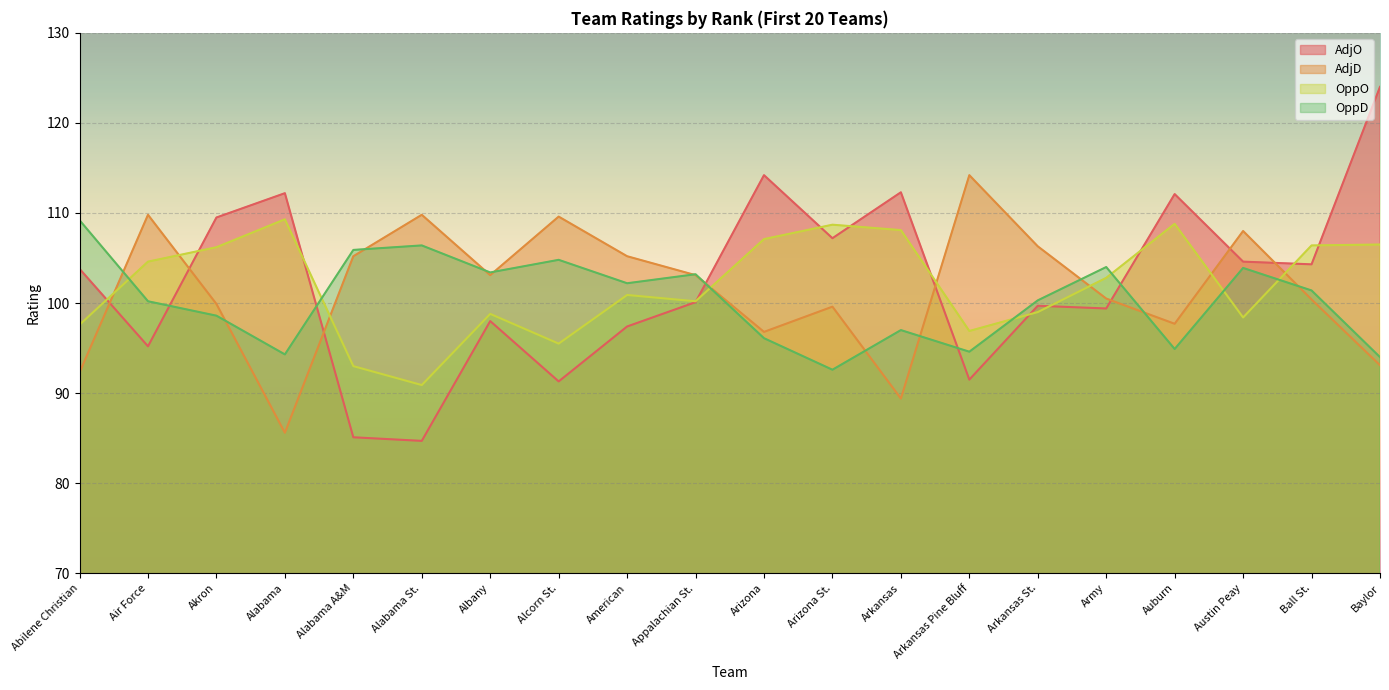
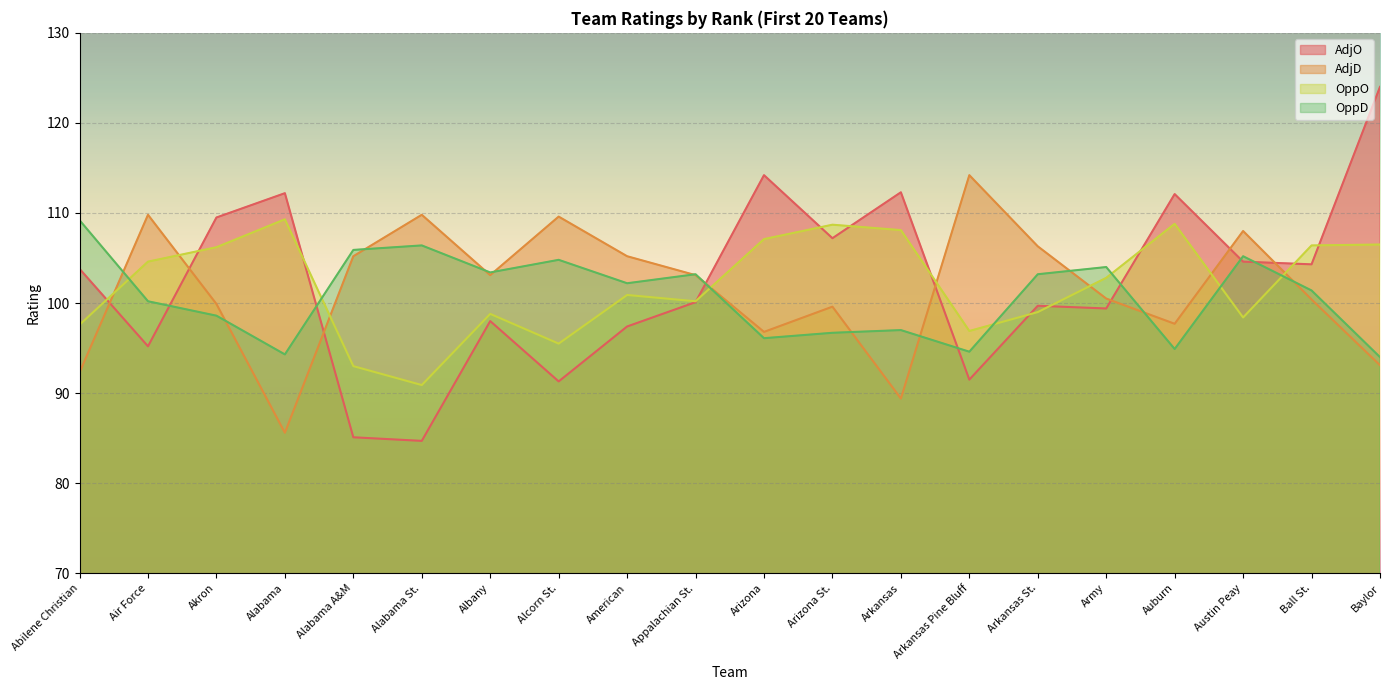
OppD, Arizona St.: 93 -> 97
OppD, Arkansas St.: 100 -> 103
OppD, Austin Peay: 104 -> 105
